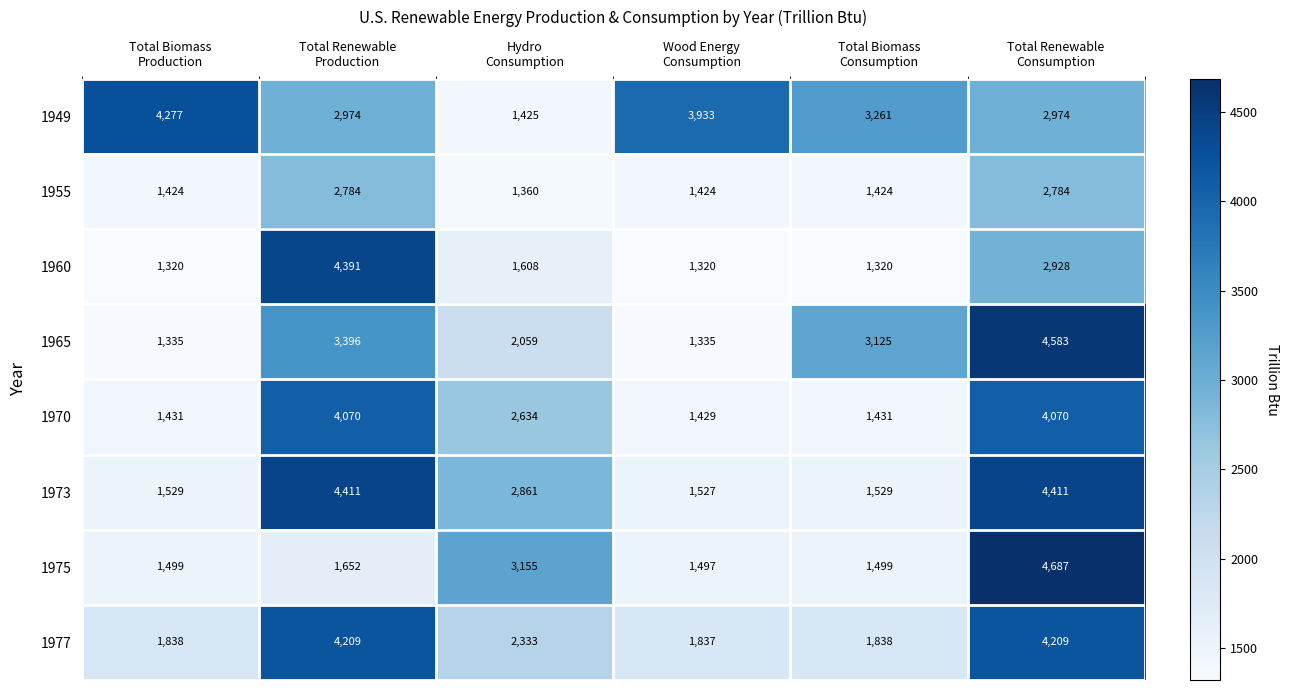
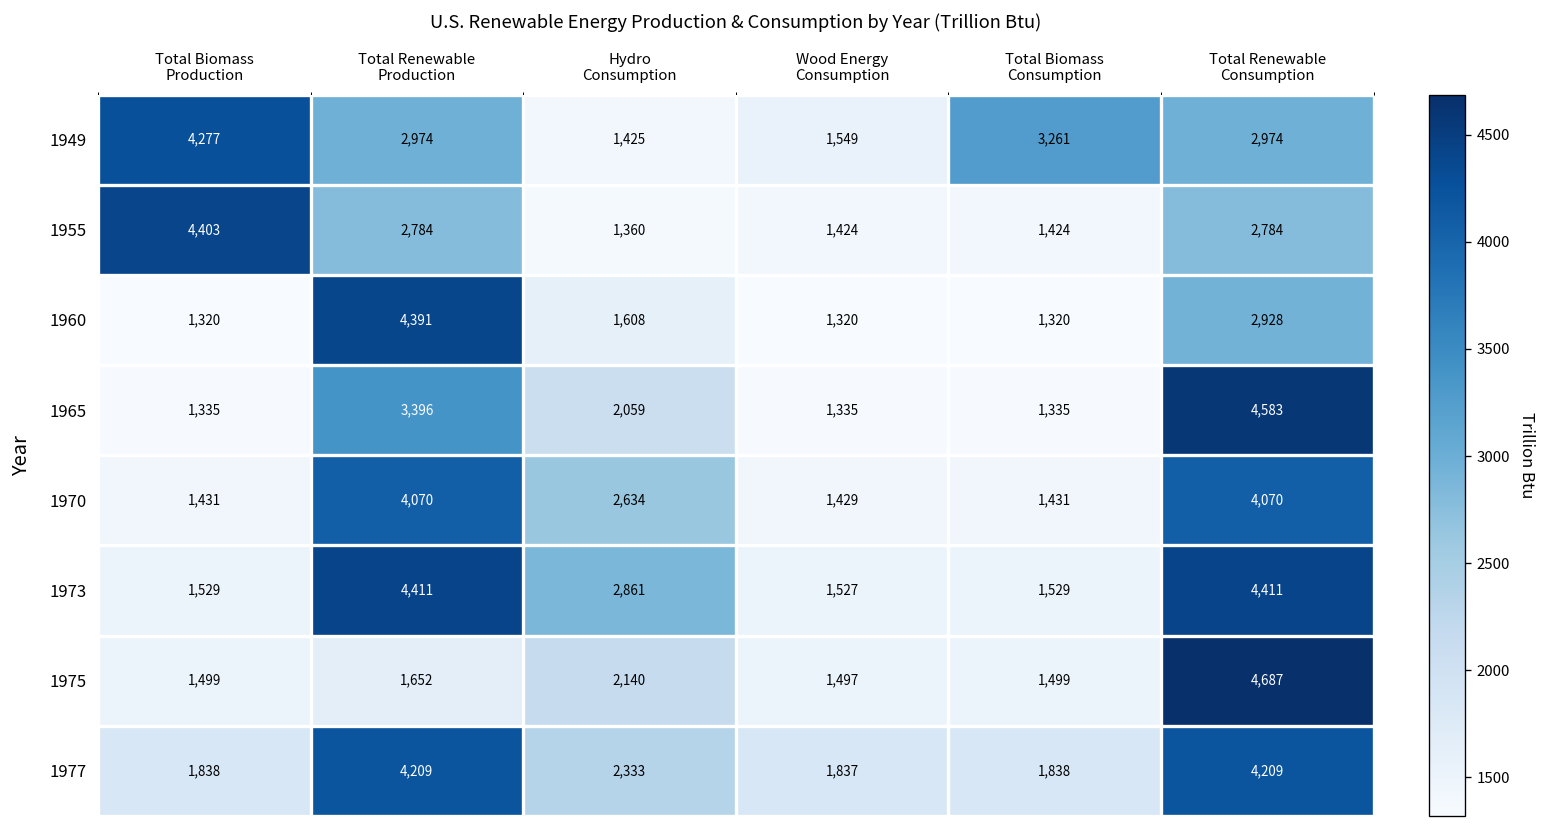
1949, Wood Energy Consumption: 3,933 -> 1,549
1955, Total Biomass Production: 1,424 -> 4,403
1965, Total Biomass Consumption: 3,125 -> 1,335
1975, Hydro Consumption: 3,155 -> 2,140
